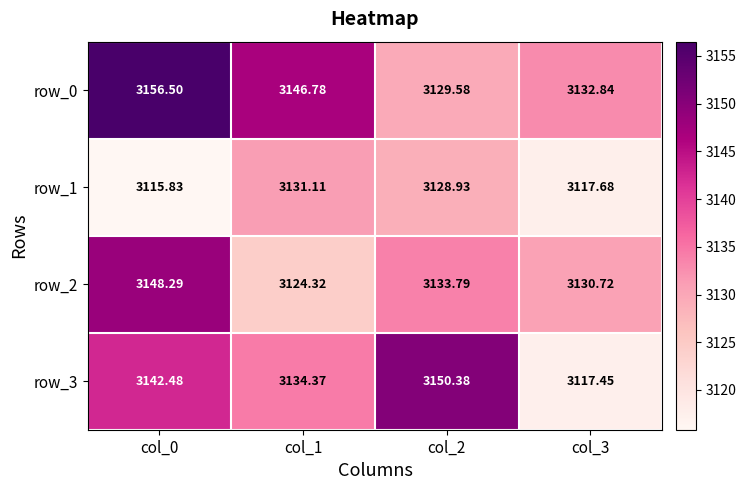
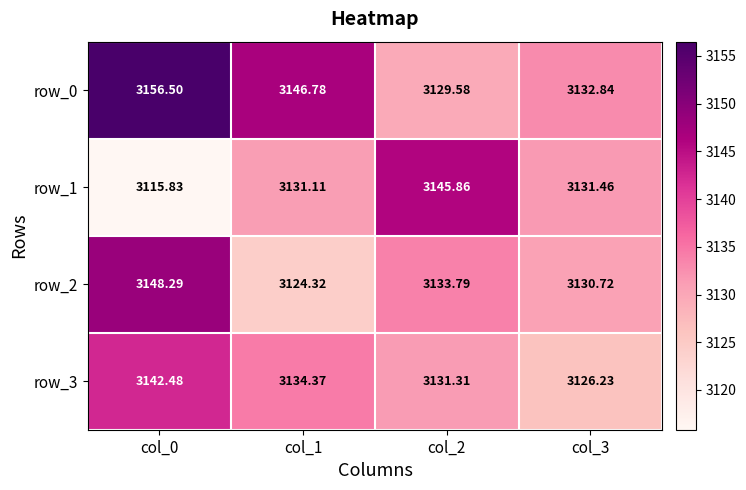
row_1, col_2: 3128.93 -> 3145.86
row_1, col_3: 3117.68 -> 3131.46
row_3, col_2: 3150.38 -> 3131.31
row_3, col_3: 3117.45 -> 3126.23
